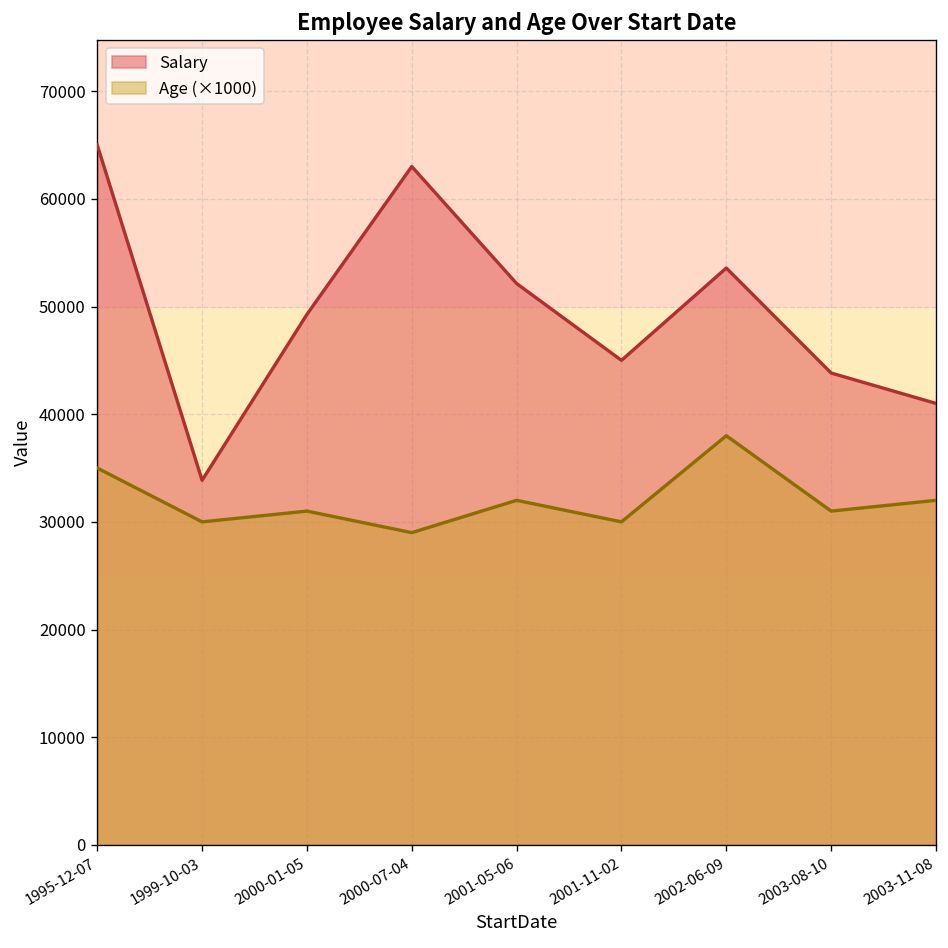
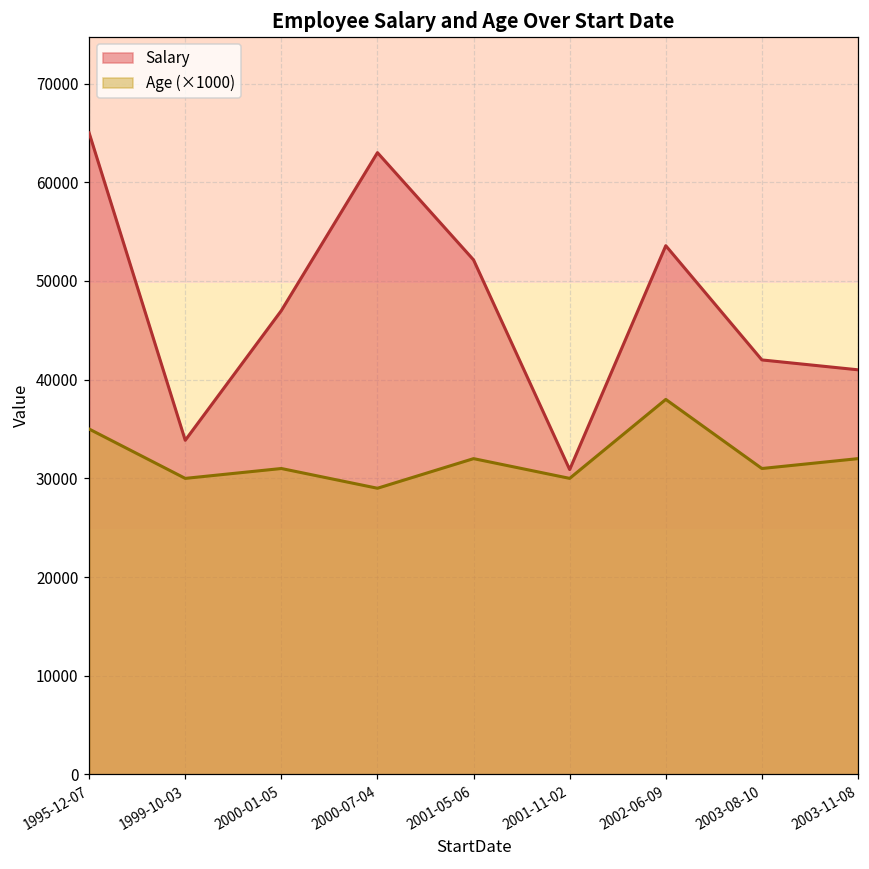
Salary, 2000-01-05: 49000 -> 47000
Salary, 2001-11-02: 45000 -> 31000
Salary, 2003-08-10: 44000 -> 42000
